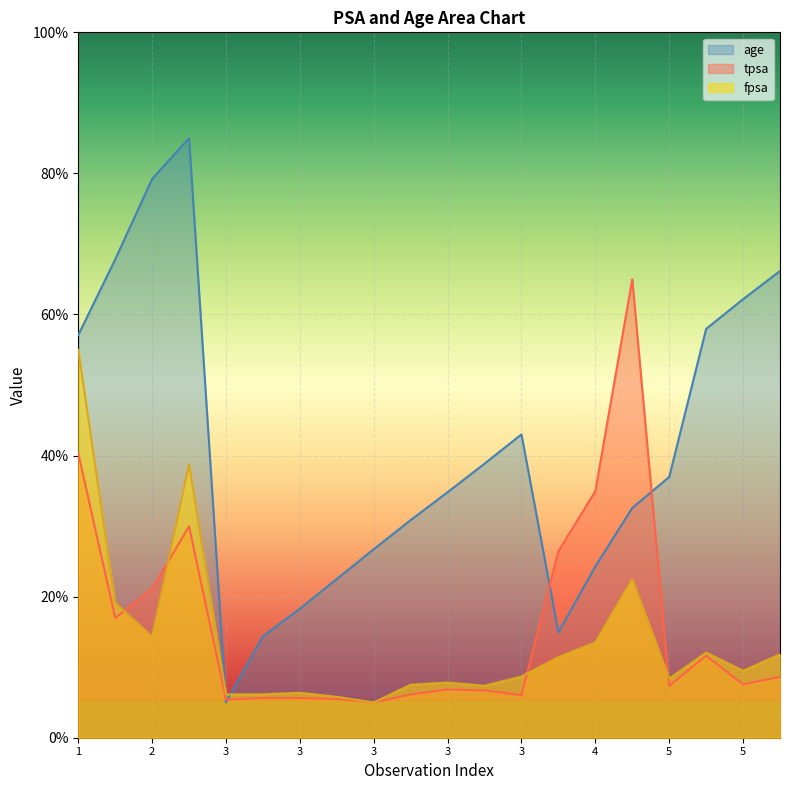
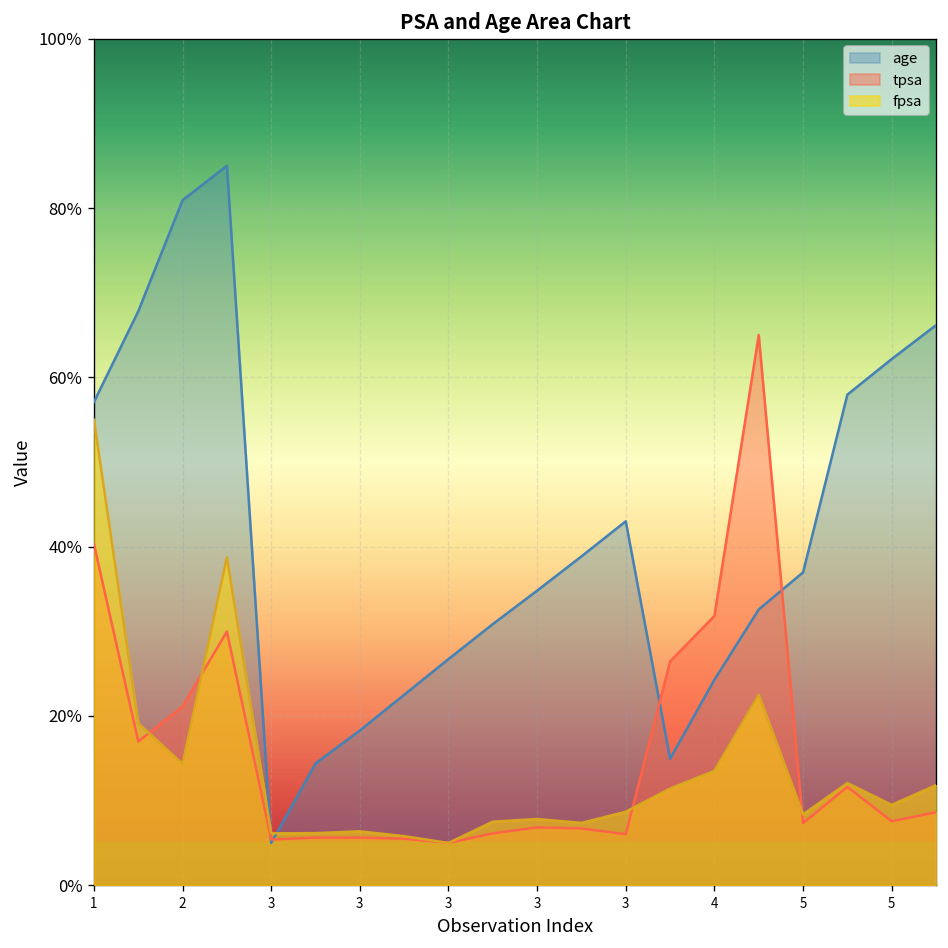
age, 2: 79% -> 81%
tpsa, 4: 35% -> 32%
